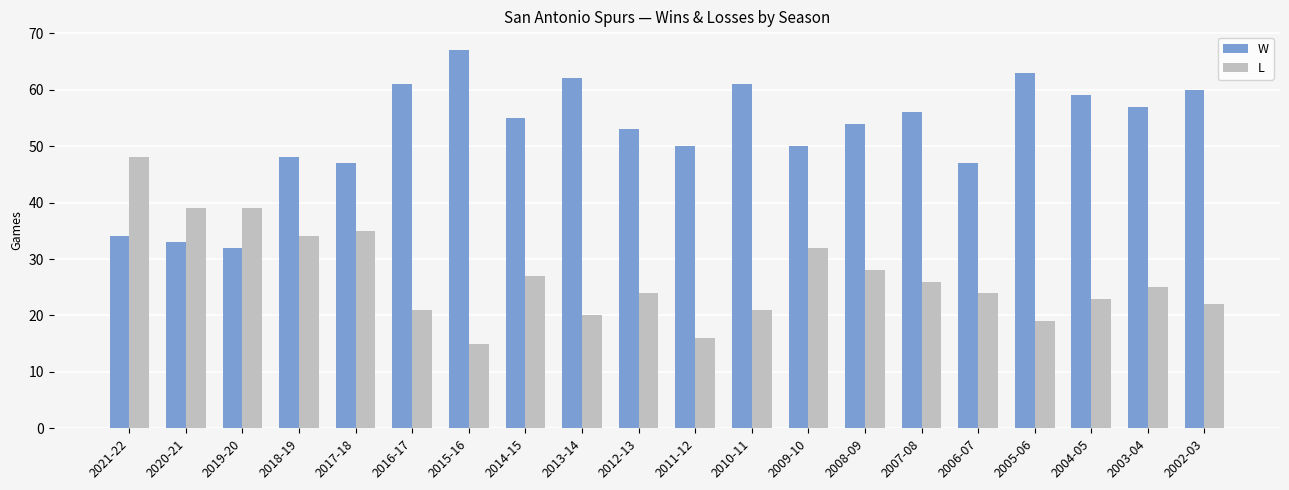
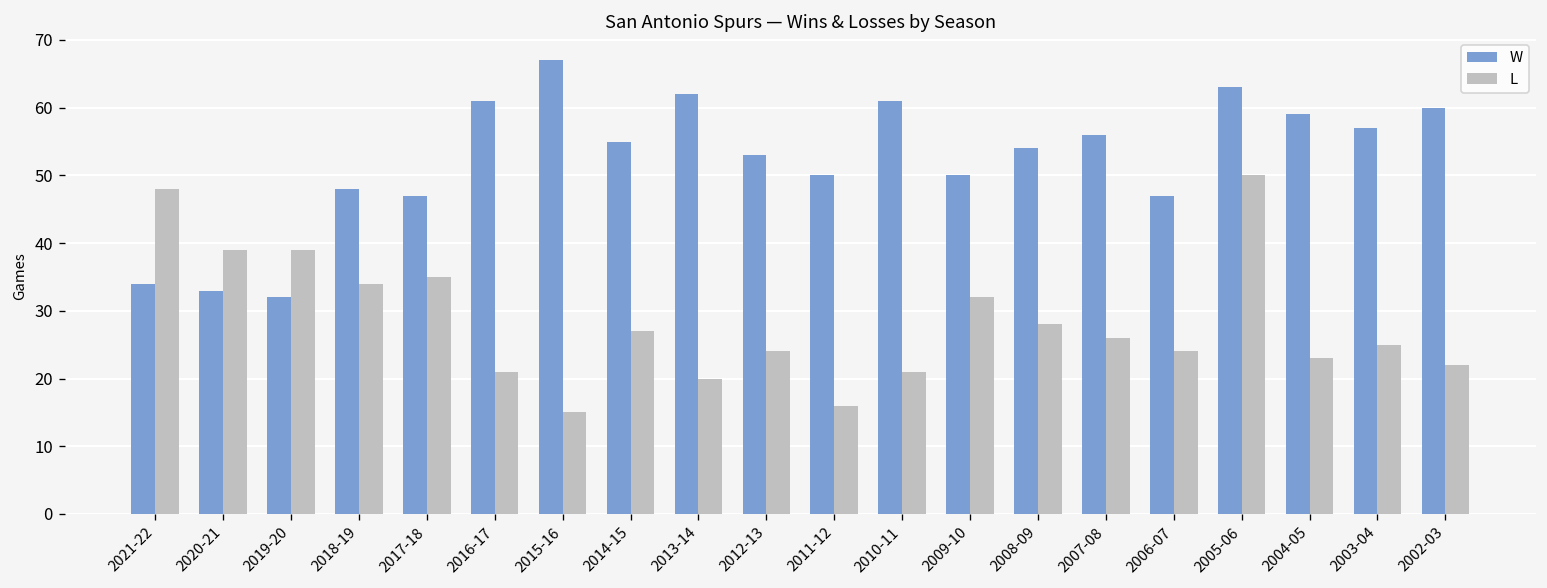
L, 2005-06: 19 -> 50
